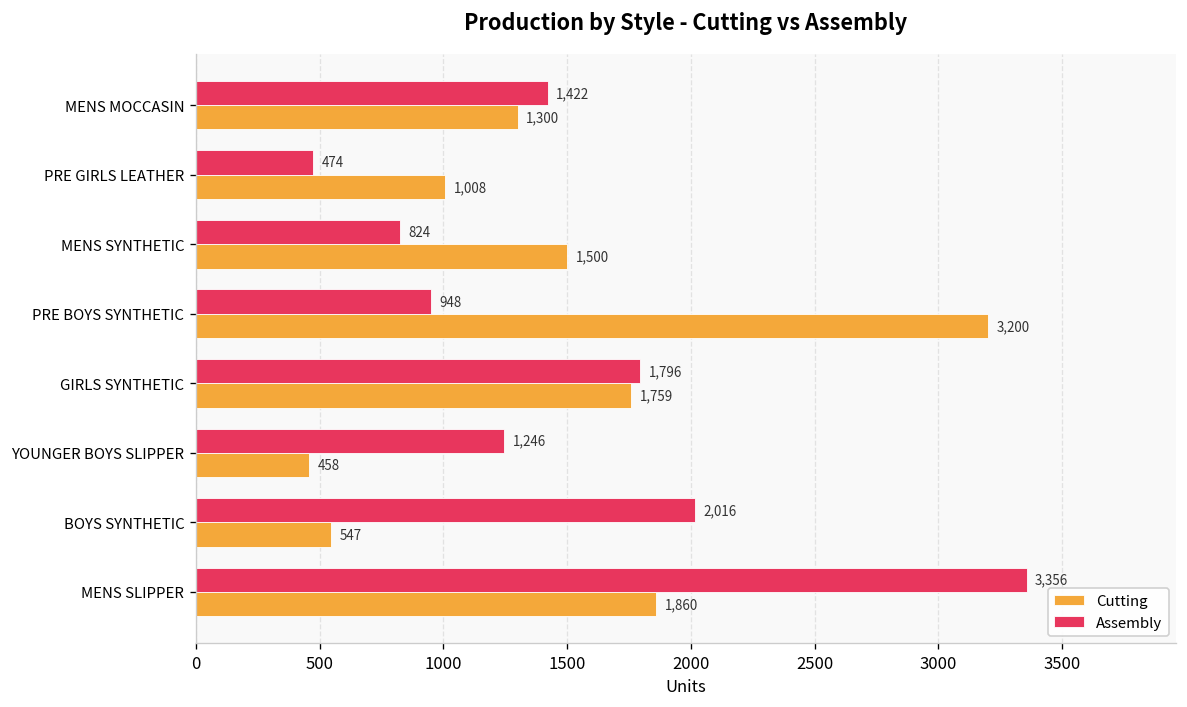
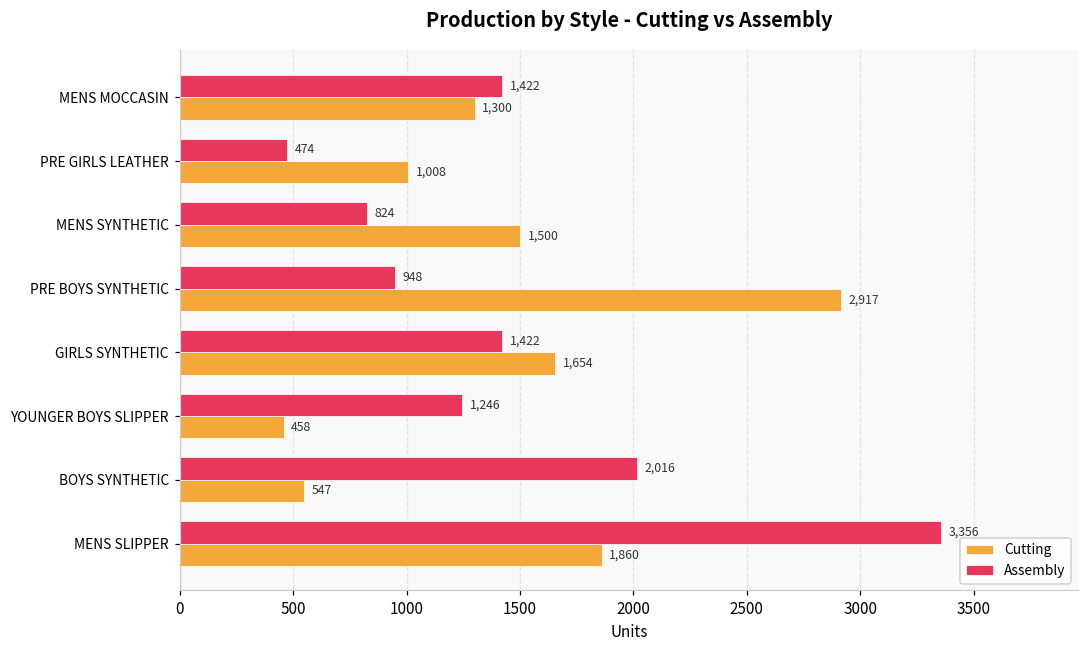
Cutting, PRE BOYS SYNTHETIC: 3,200 -> 2,917
Assembly, GIRLS SYNTHETIC: 1,796 -> 1,422
Cutting, GIRLS SYNTHETIC: 1,759 -> 1,654
